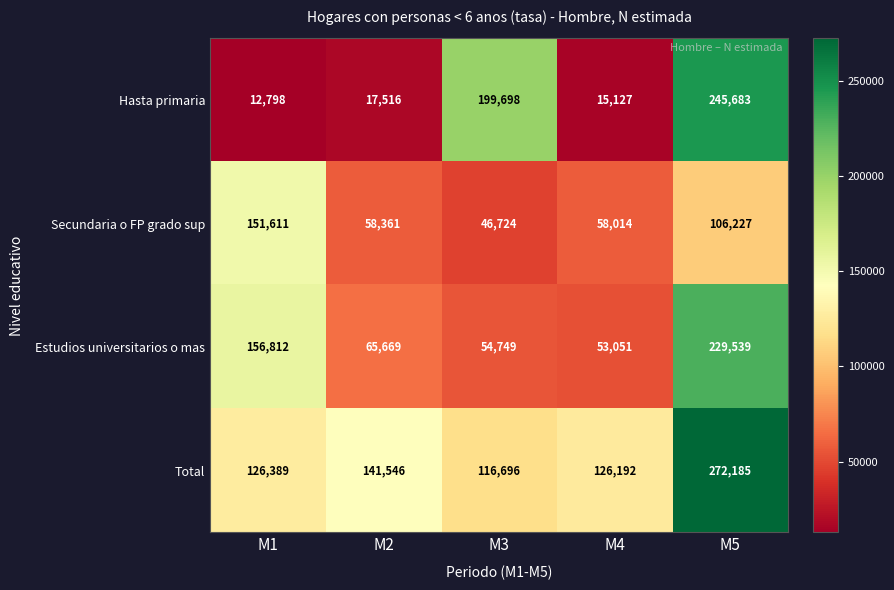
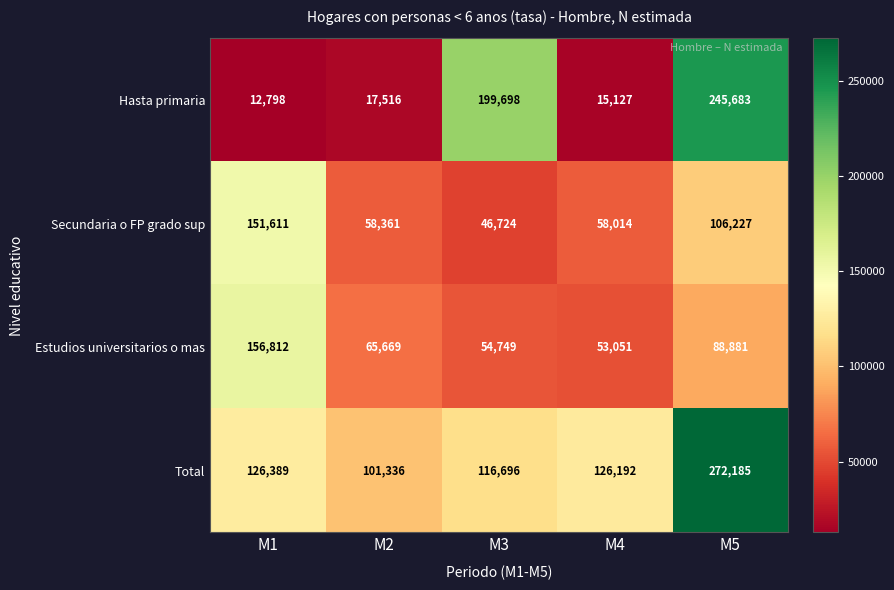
Estudios universitarios o mas, M5: 229,539 -> 88,881
Total, M2: 141,546 -> 101,336
